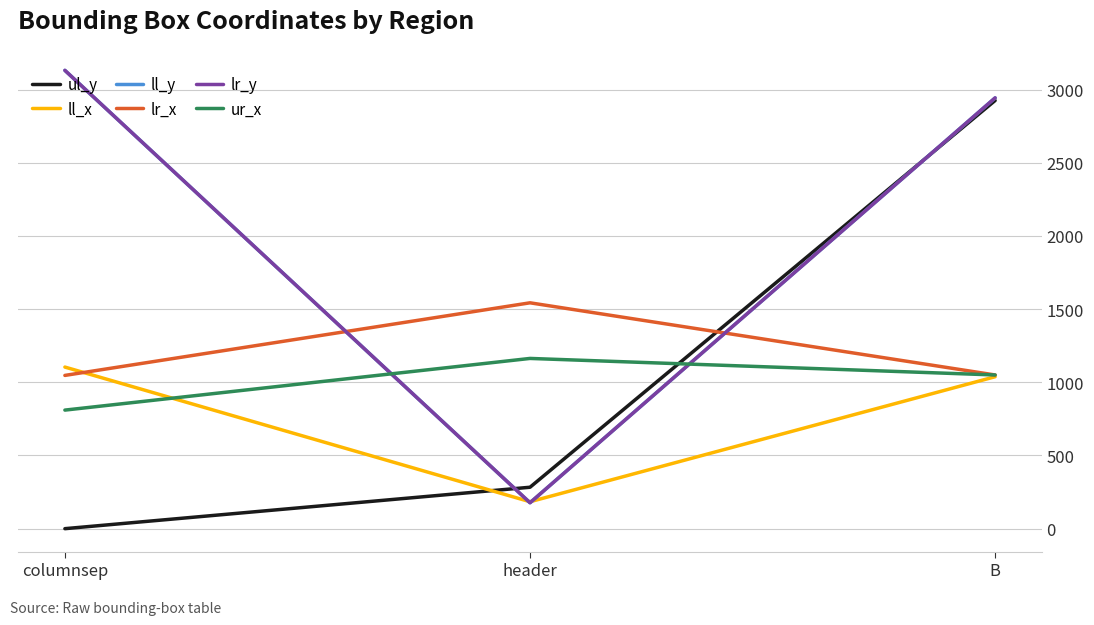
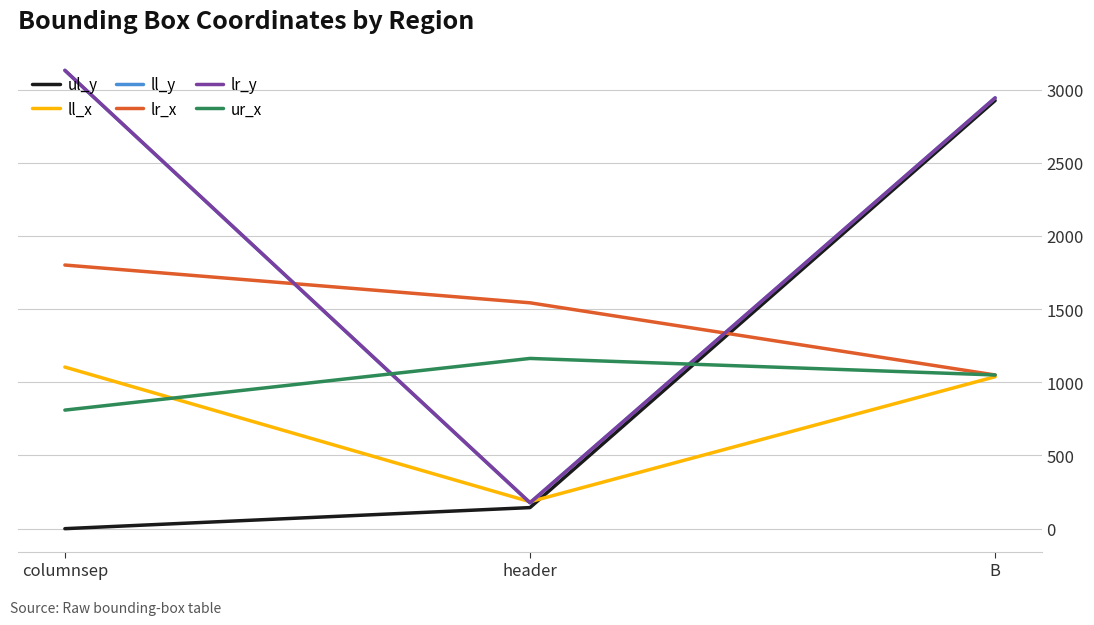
lr_x, columnsep: 1050 -> 1800
ul_y, header: 280 -> 140
